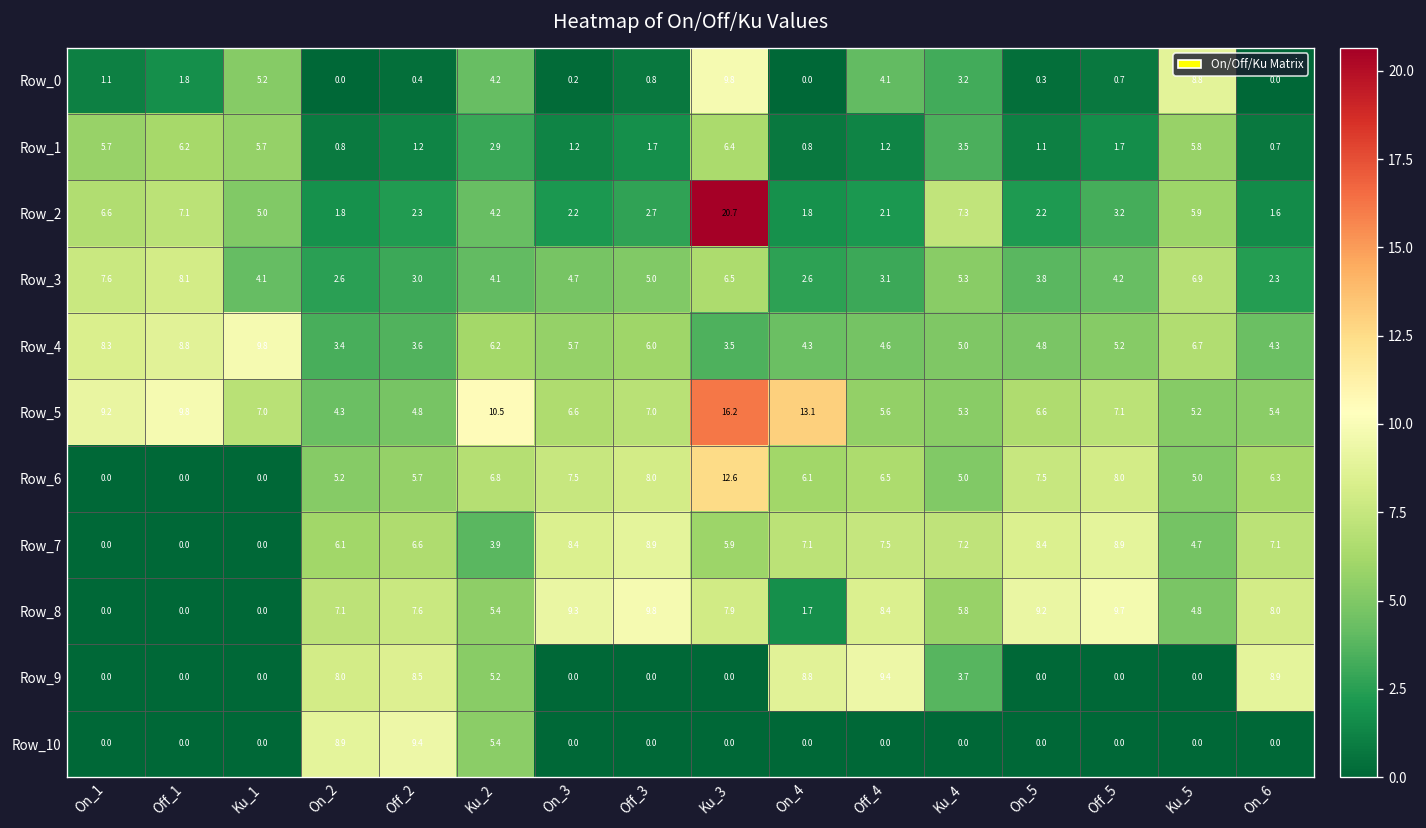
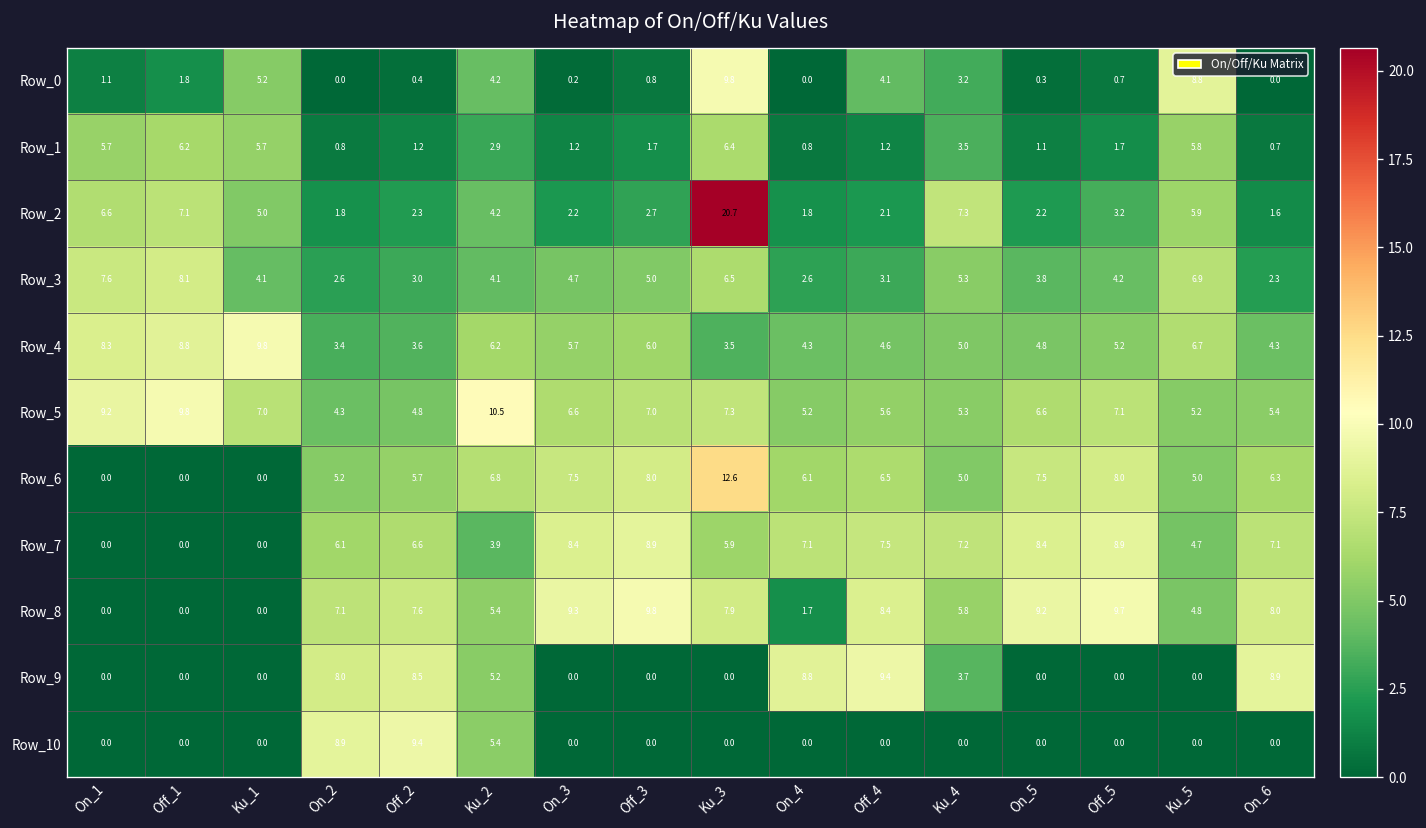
Row_5, Ku_3: 16.2 -> 7.3
Row_5, On_4: 13.1 -> 5.2
